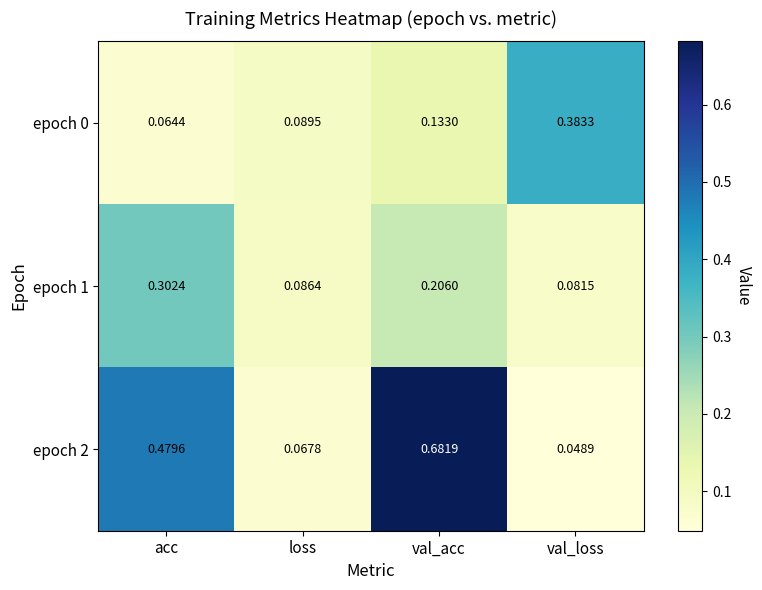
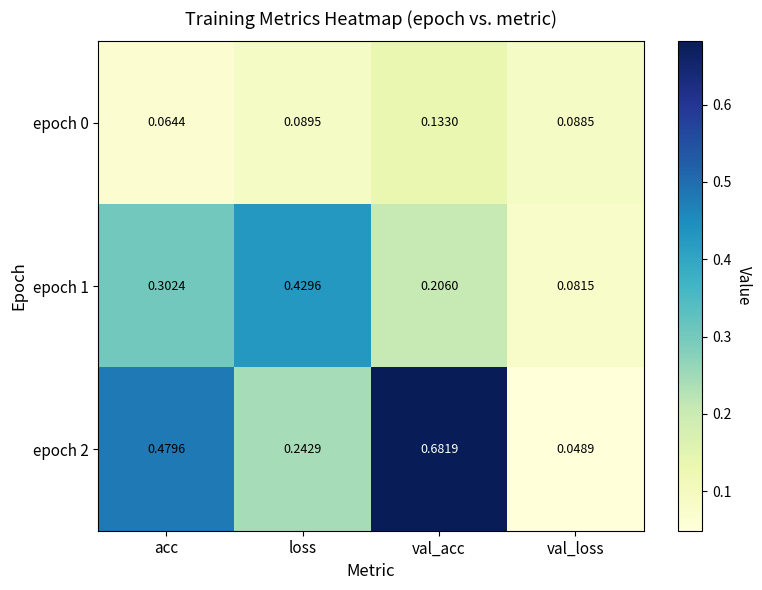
epoch 0, val_loss: 0.3833 -> 0.0885
epoch 1, loss: 0.0864 -> 0.4296
epoch 2, loss: 0.0678 -> 0.2429
